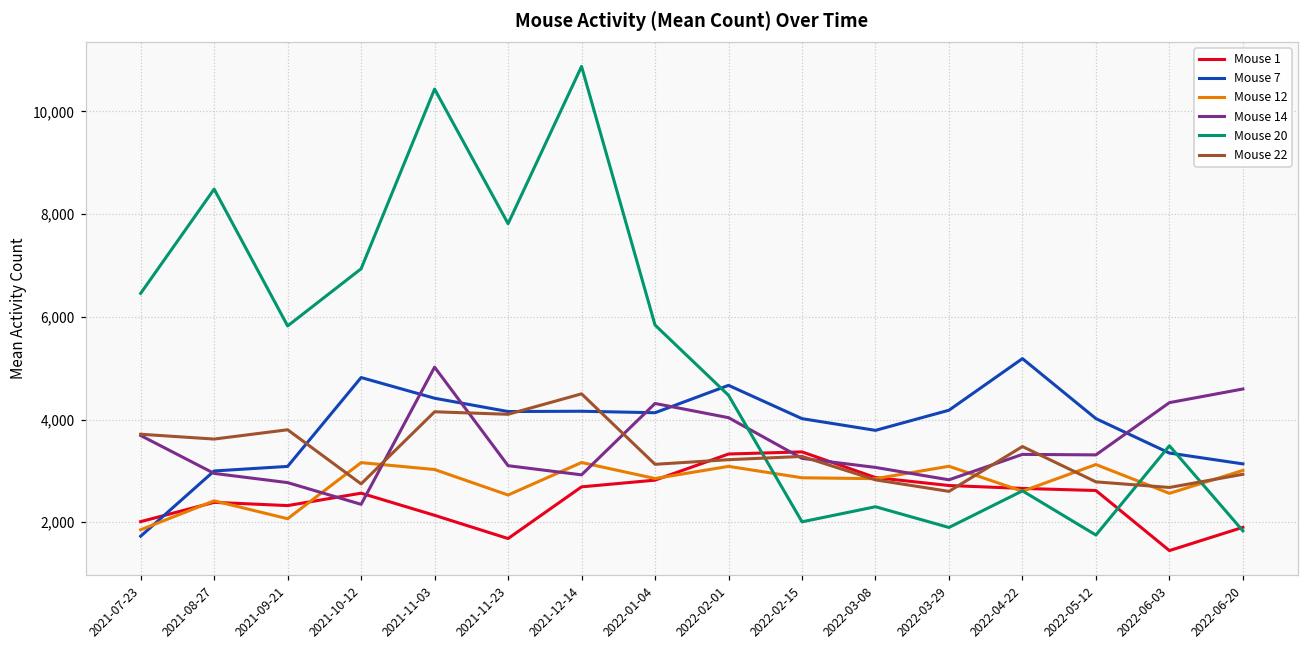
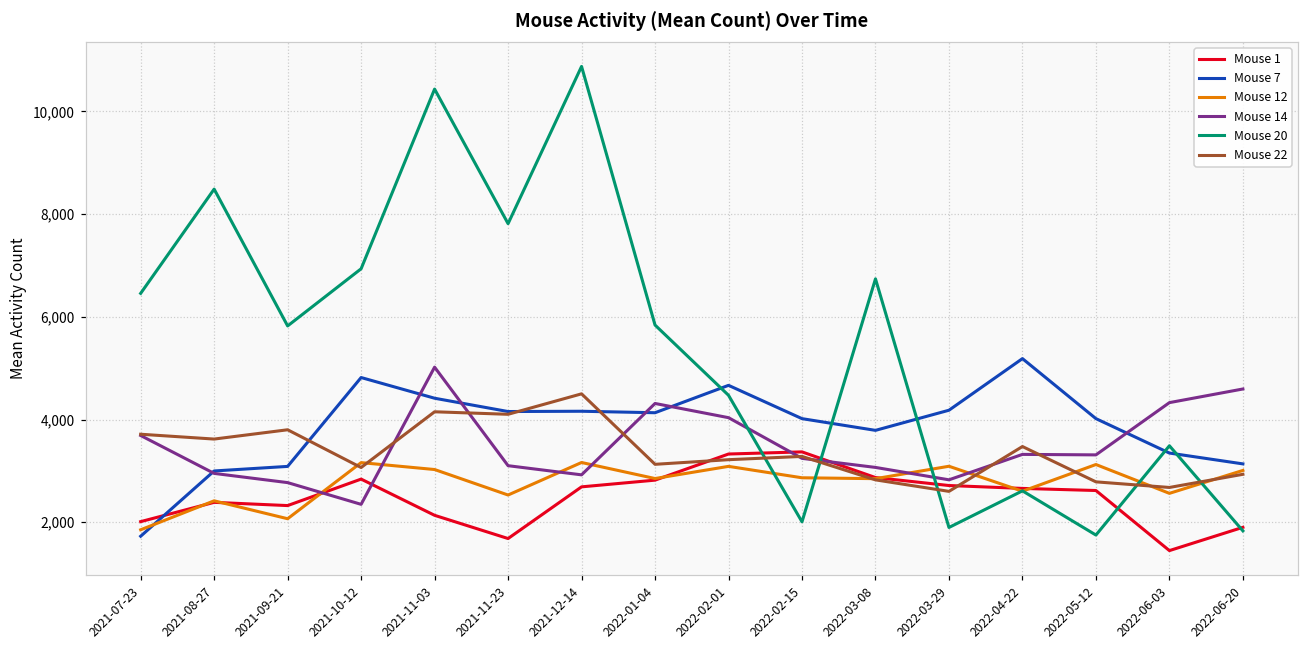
Mouse 1, 2021-10-12: 2,600 -> 2,800
Mouse 22, 2021-10-12: 2,700 -> 3,100
Mouse 20, 2022-03-08: 2,300 -> 6,700
